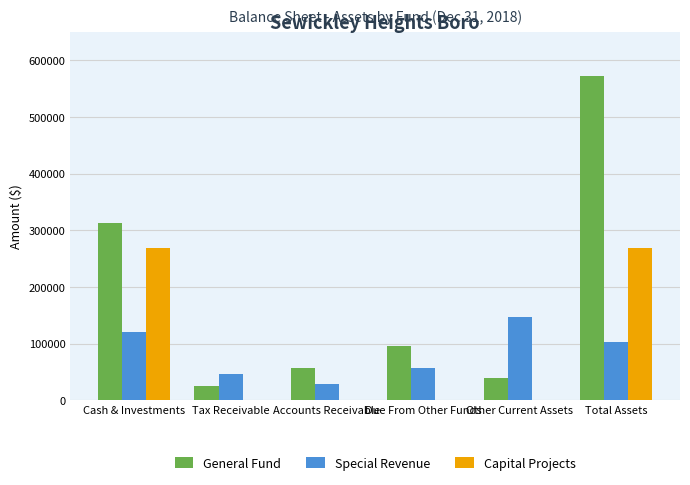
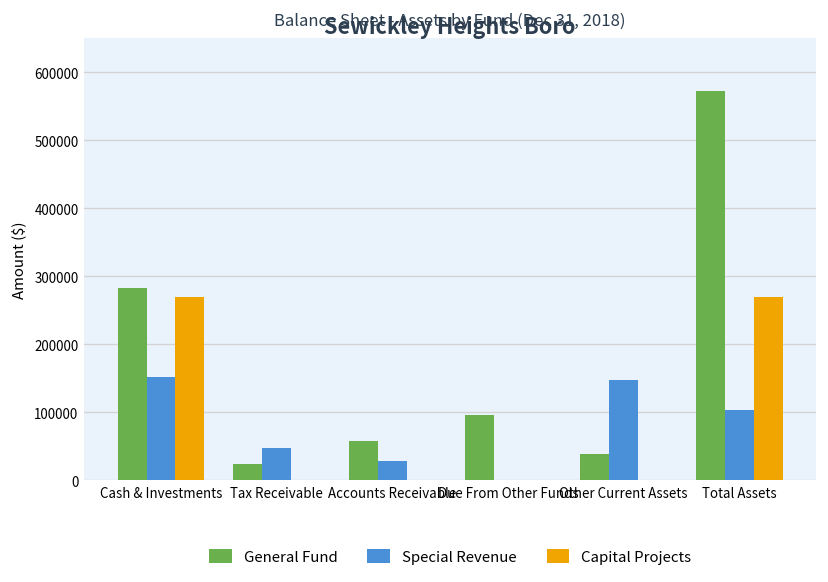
General Fund, Cash & Investments: 310000 -> 280000
Special Revenue, Cash & Investments: 120000 -> 150000
Special Revenue, Due From Other Funds: 60000 -> 0
